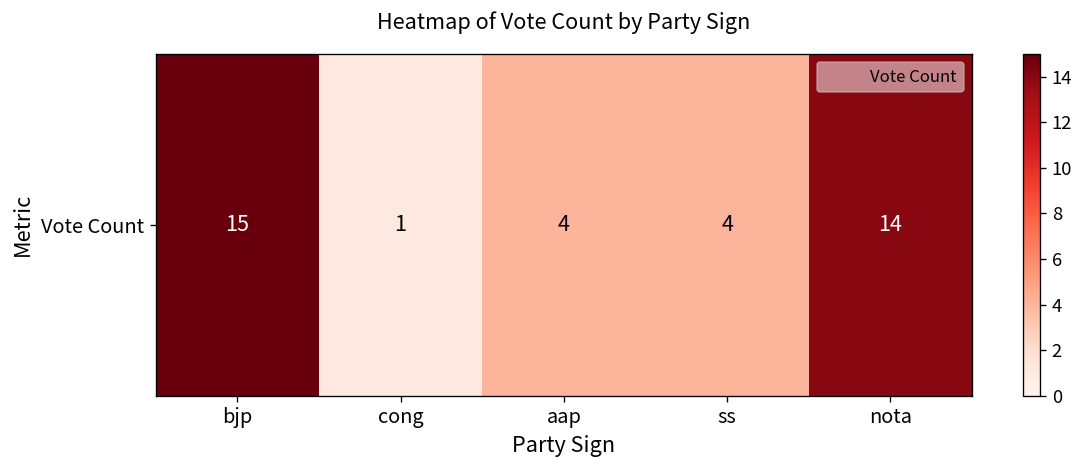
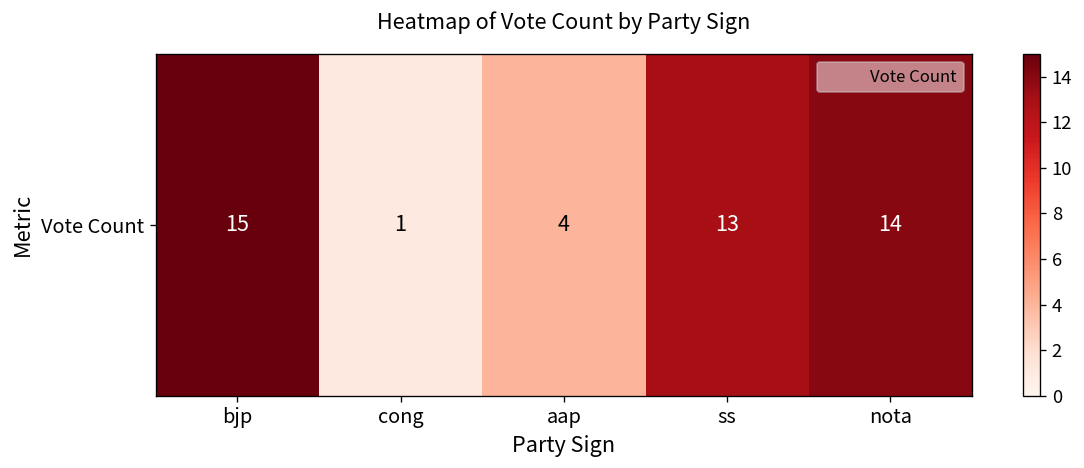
Vote Count, ss: 4 -> 13
